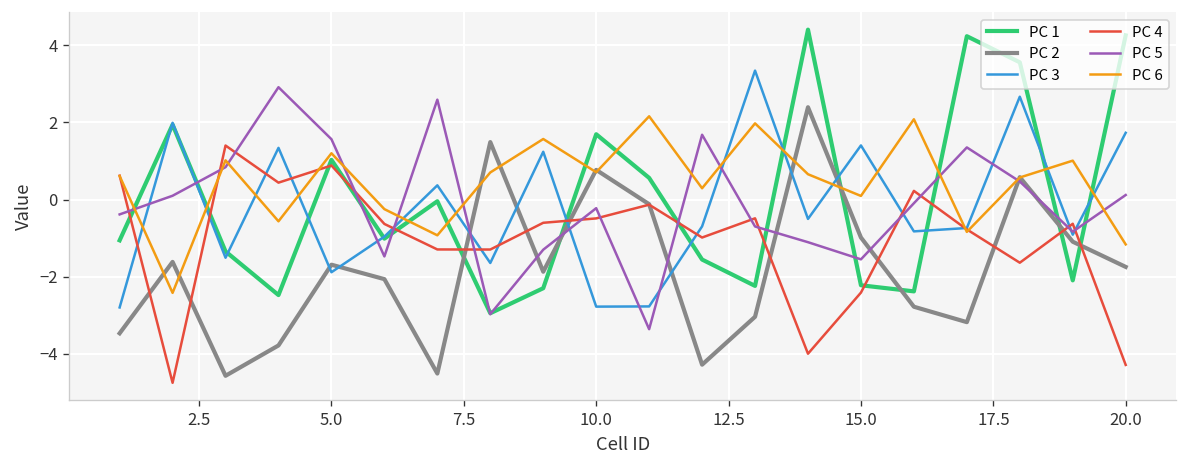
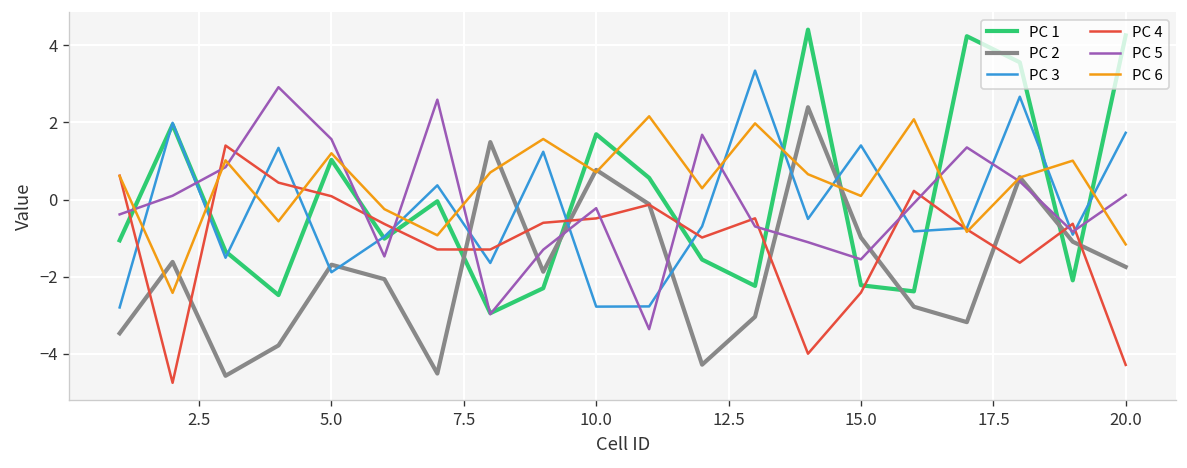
PC 4, 5.0: 0.9 -> 0.1
